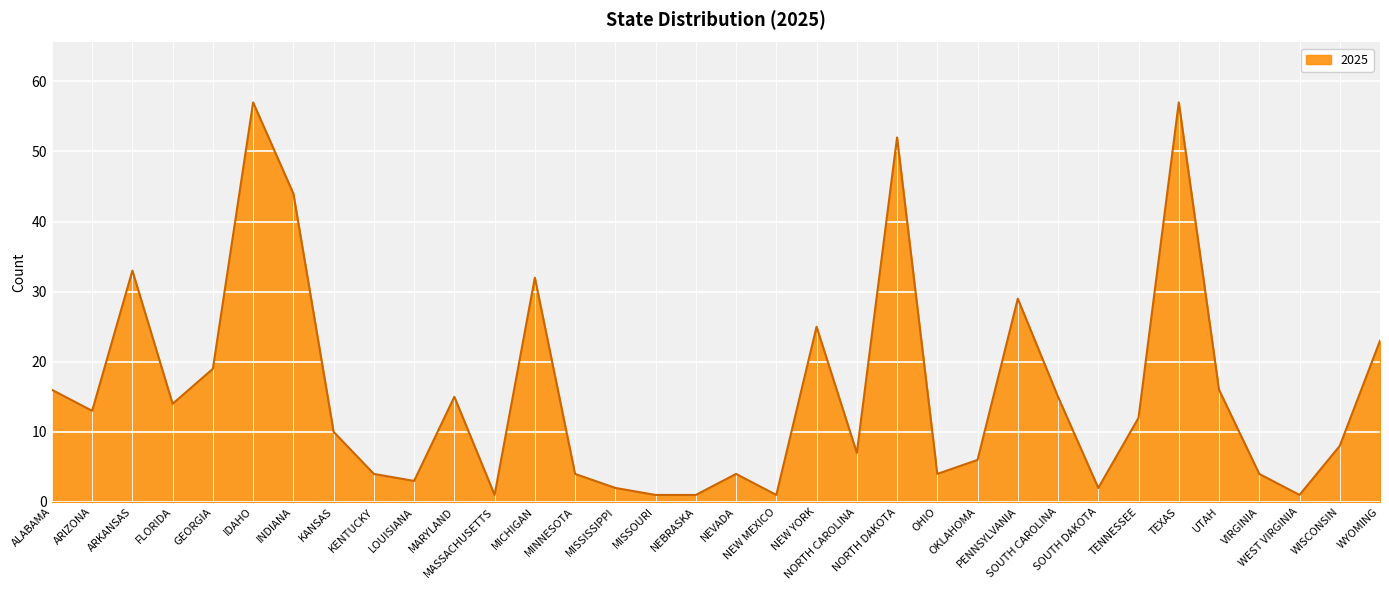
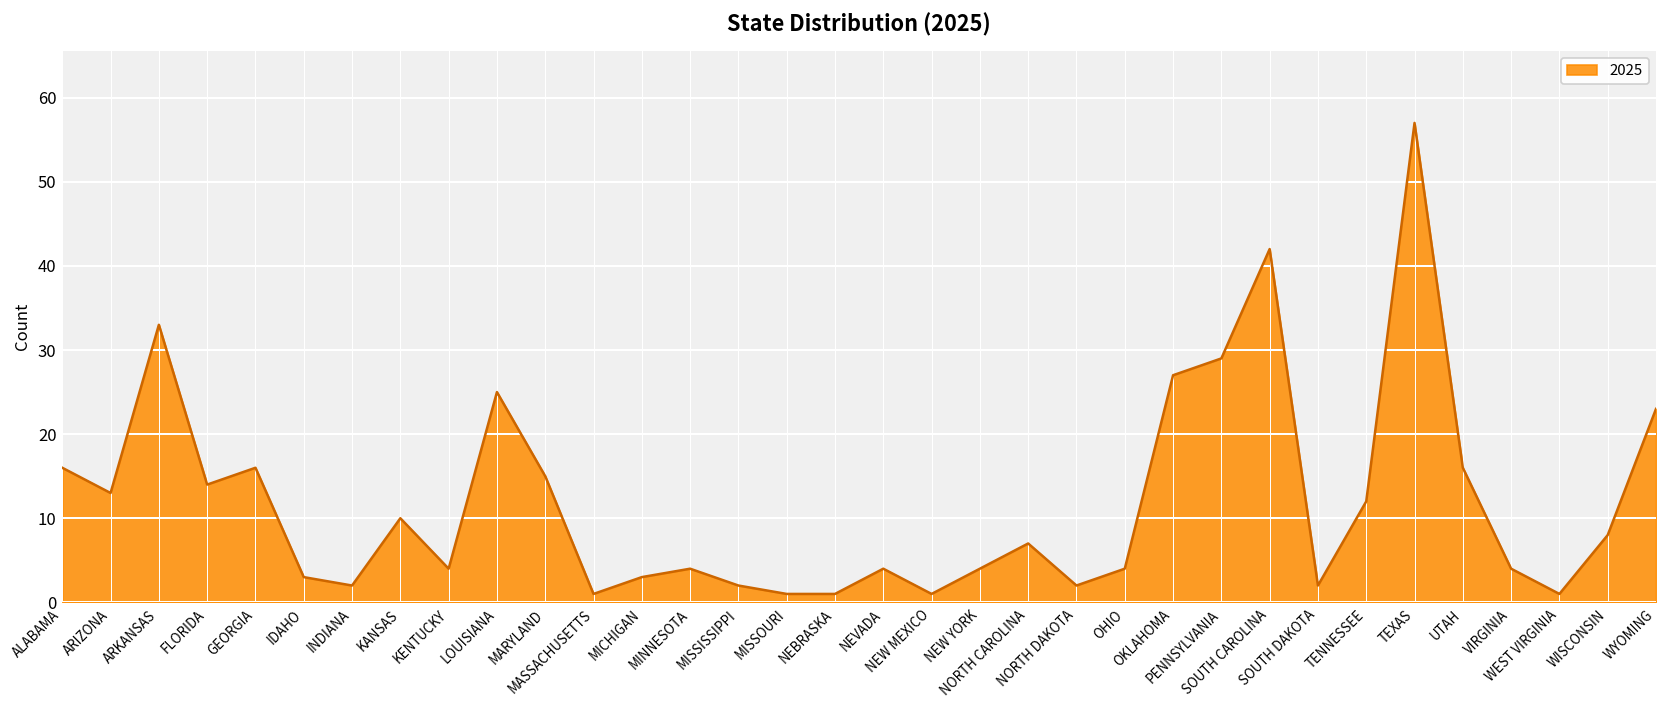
GEORGIA: 19 -> 16
IDAHO: 57 -> 3
INDIANA: 44 -> 2
LOUISIANA: 3 -> 25
MICHIGAN: 32 -> 3
NEW YORK: 25 -> 4
NORTH DAKOTA: 52 -> 2
OKLAHOMA: 6 -> 27
SOUTH CAROLINA: 15 -> 42
